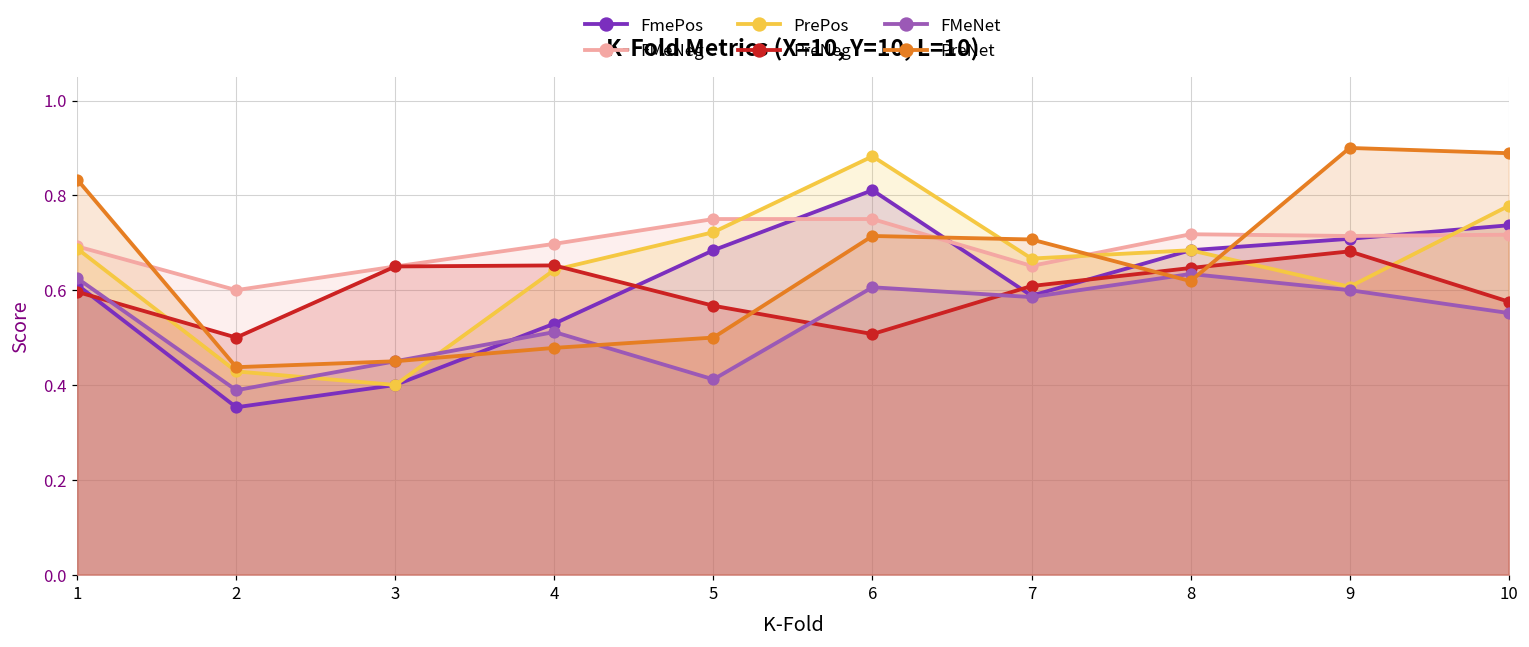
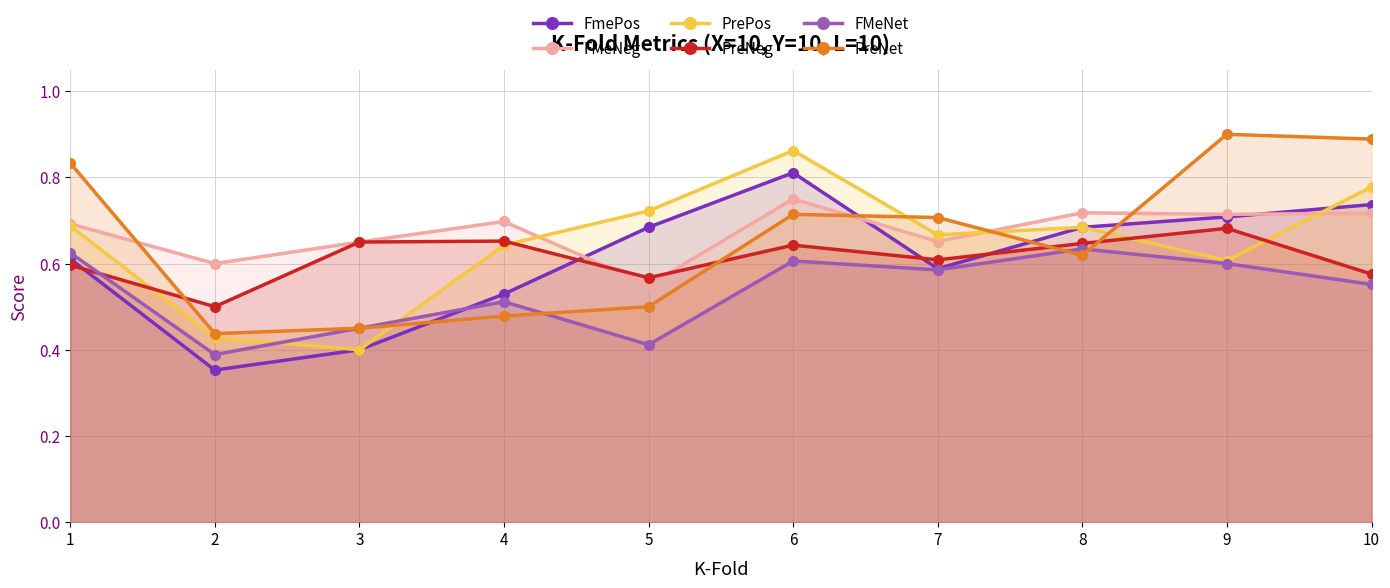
FMeNeg, 5: 0.75 -> 0.55
PrePos, 6: 0.88 -> 0.86
PreNeg, 6: 0.51 -> 0.64
